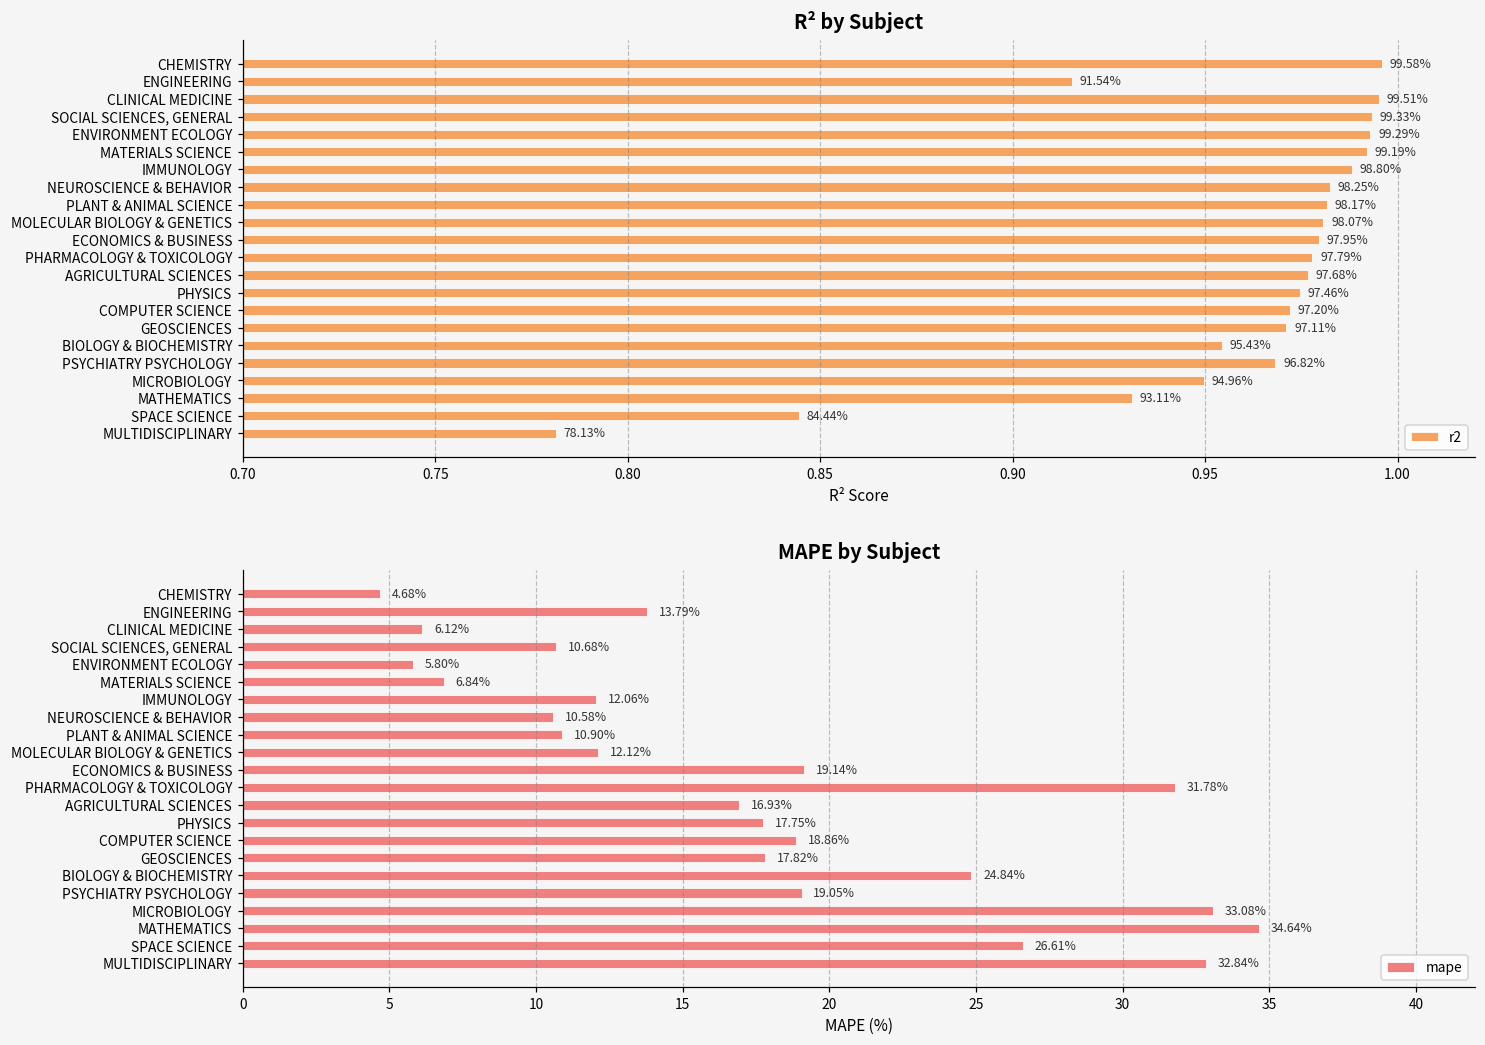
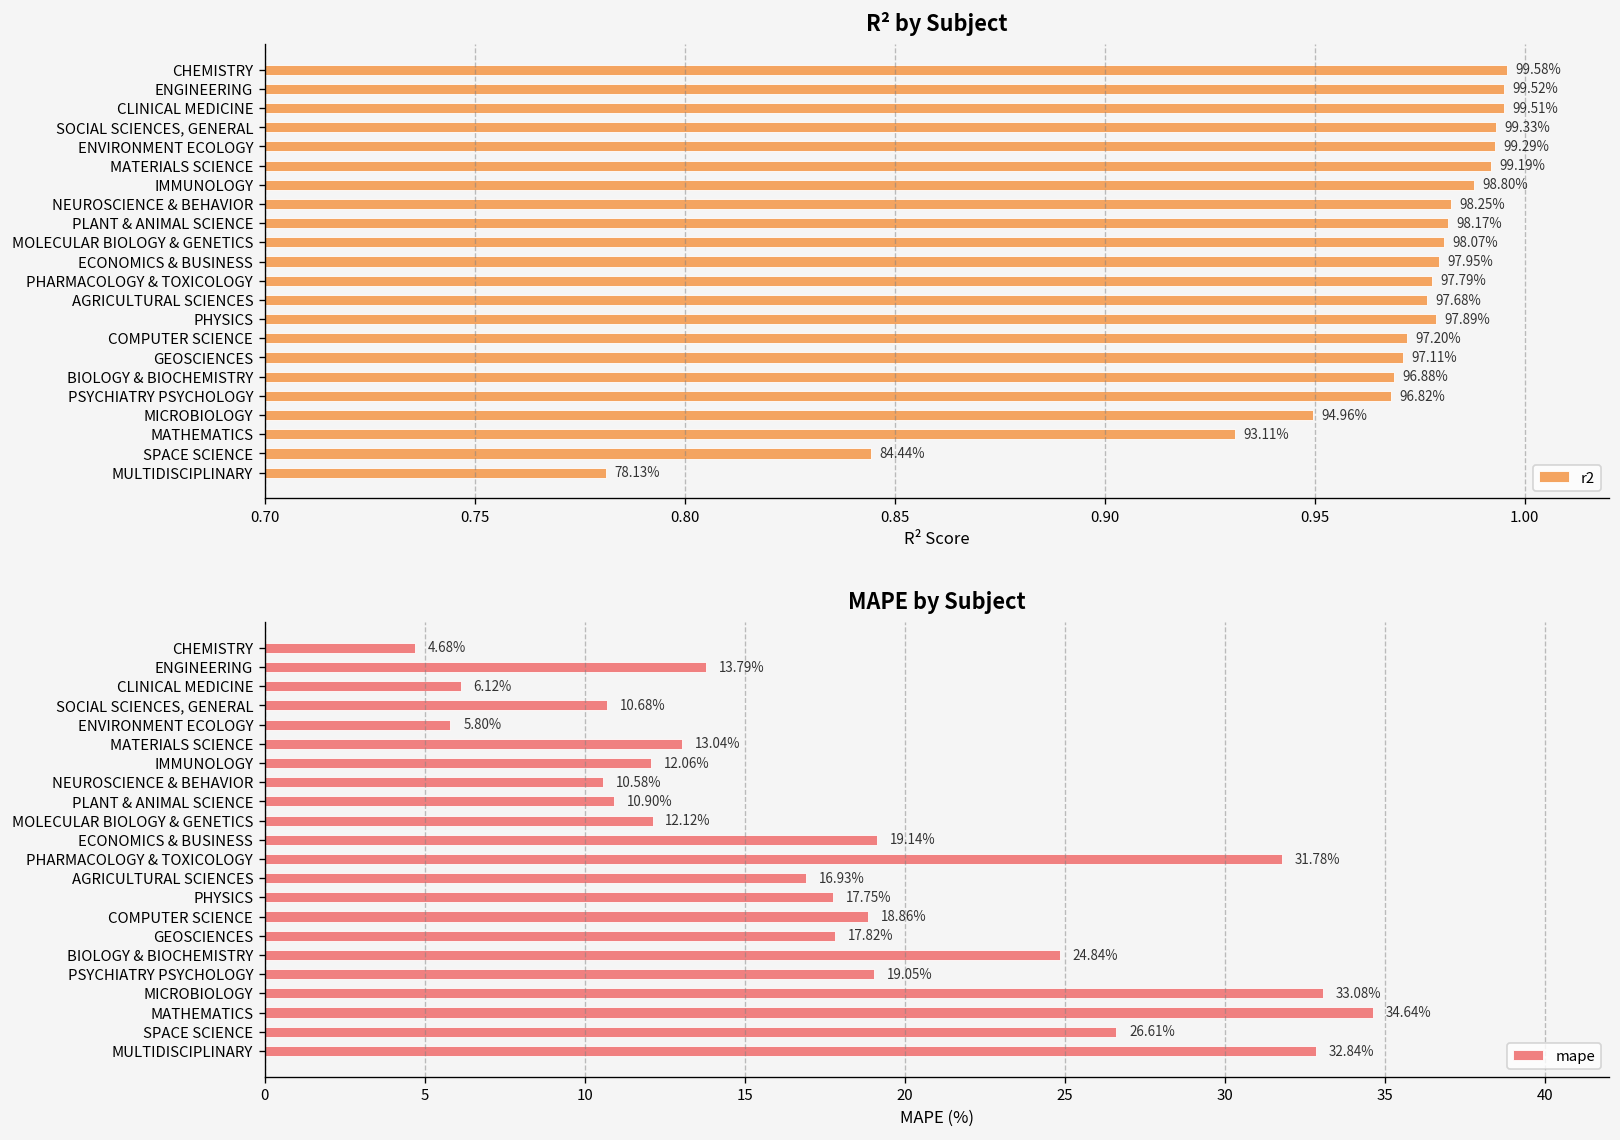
R² by Subject, ENGINEERING: 91.54% -> 99.52%
R² by Subject, PHYSICS: 97.46% -> 97.89%
R² by Subject, BIOLOGY & BIOCHEMISTRY: 95.43% -> 96.88%
MAPE by Subject, MATERIALS SCIENCE: 6.84% -> 13.04%
